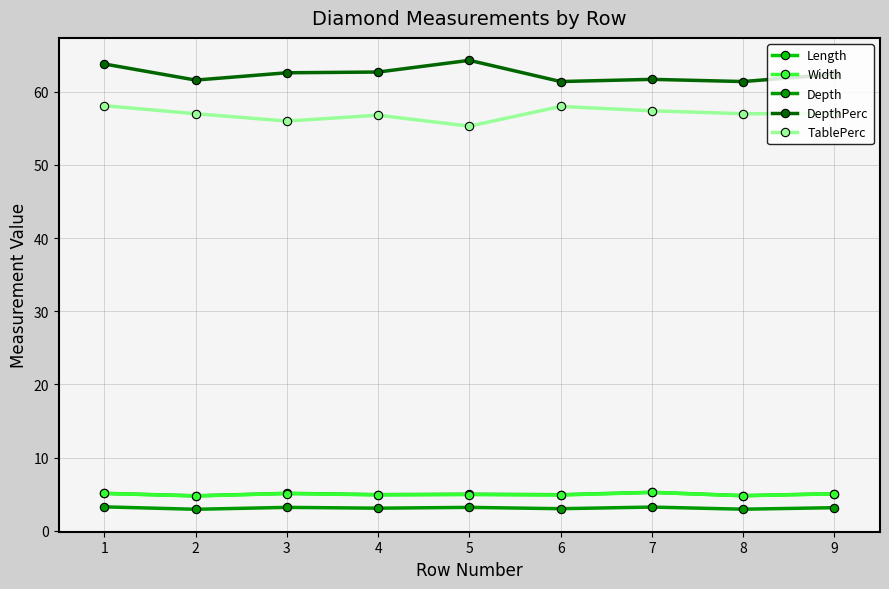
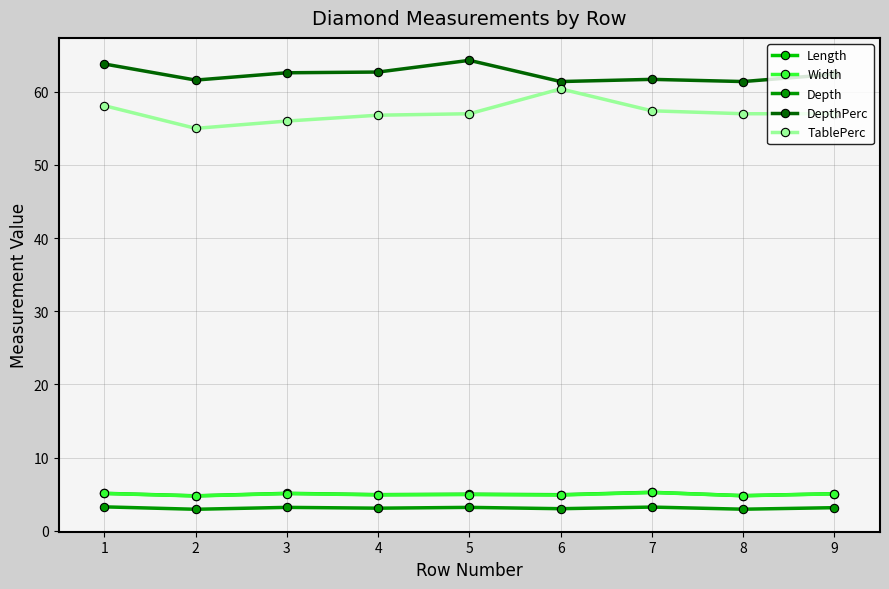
TablePerc, 2: 57 -> 55
TablePerc, 5: 55 -> 57
TablePerc, 6: 58 -> 60
